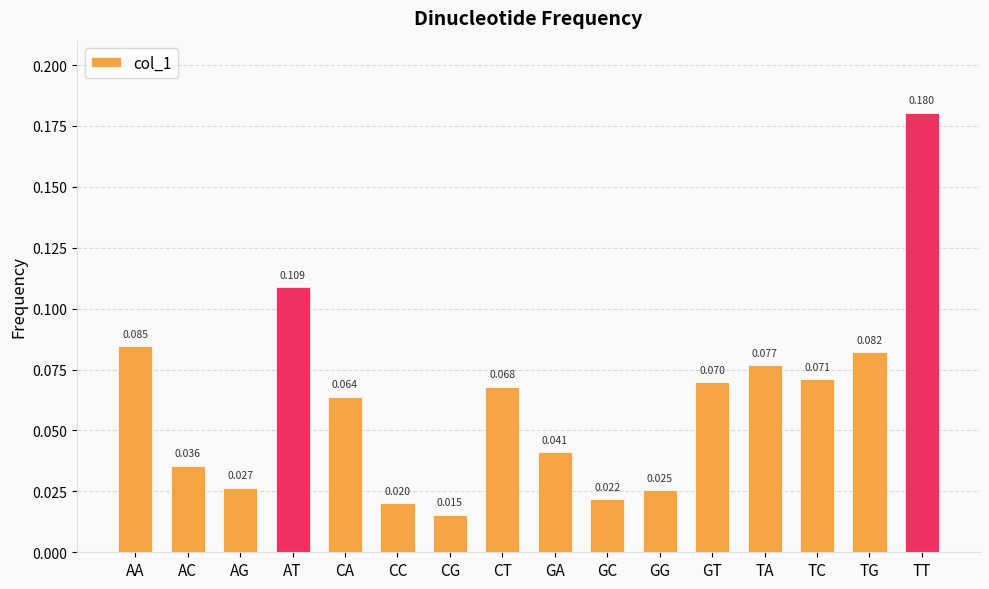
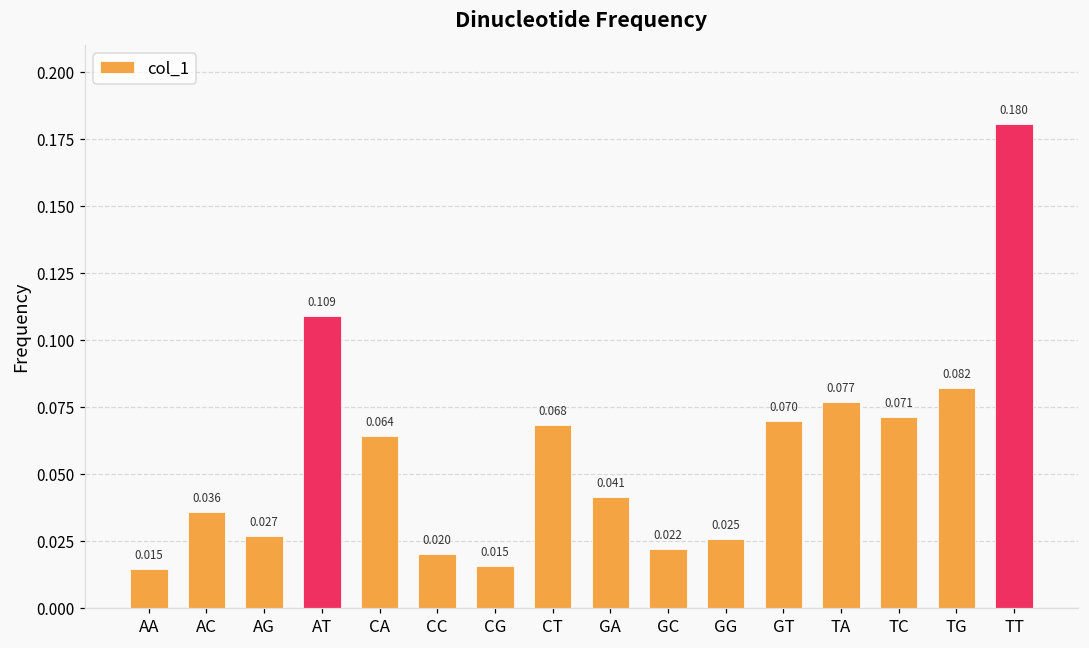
AA: 0.085 -> 0.015
